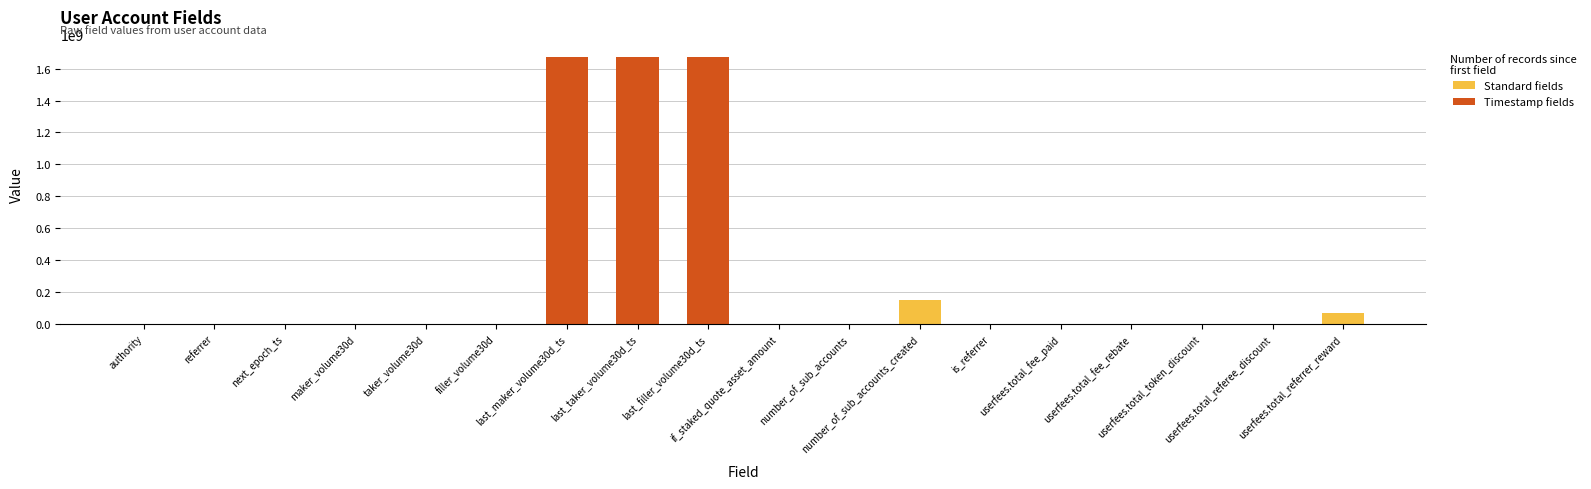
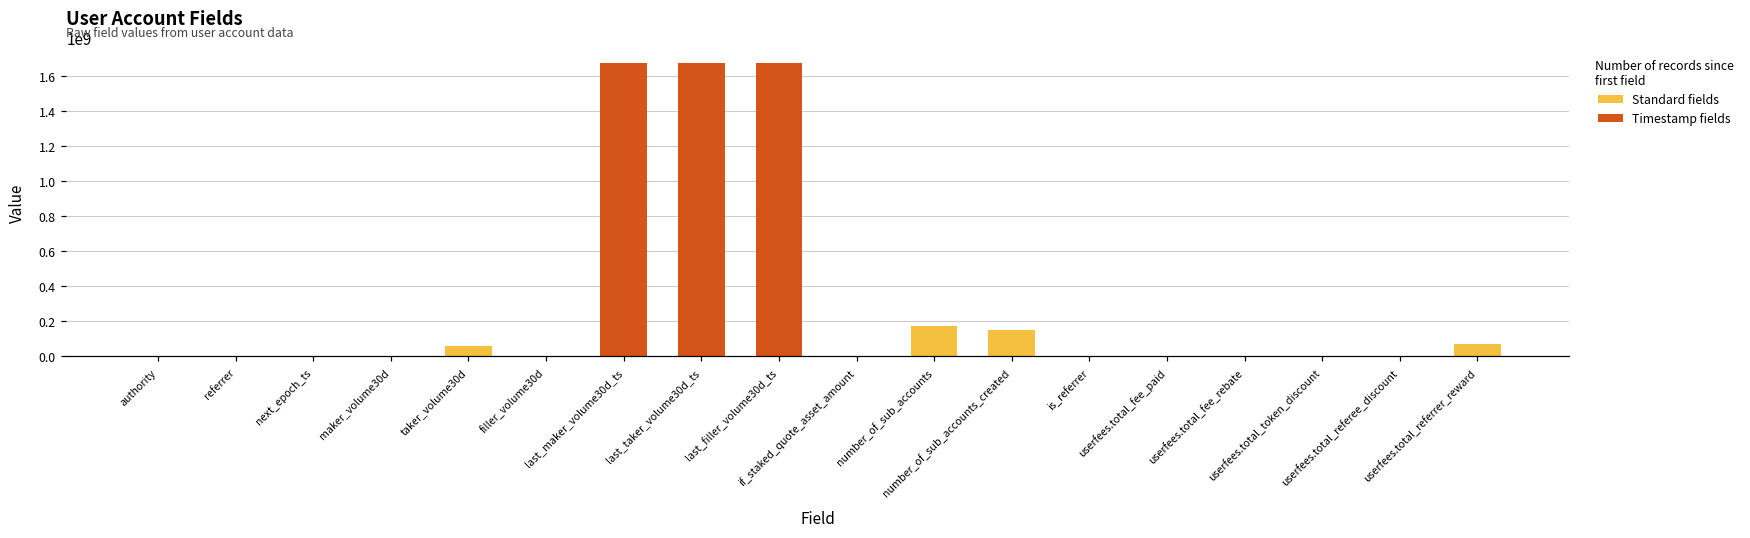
Standard fields, taker_volume30d: 0 -> 60000000
Standard fields, number_of_sub_accounts: 0 -> 170000000
